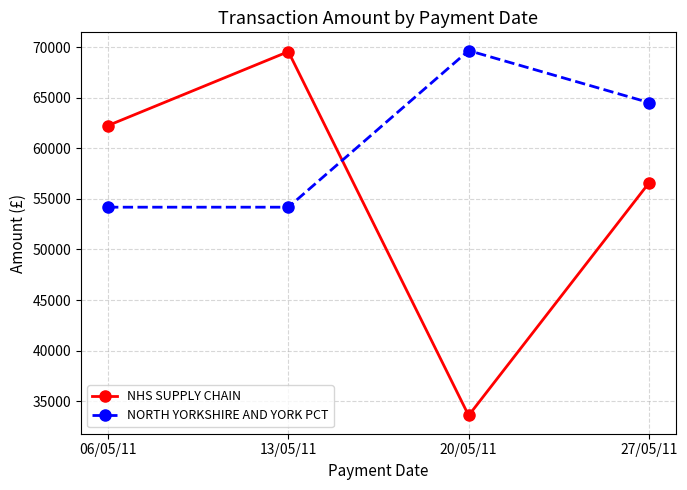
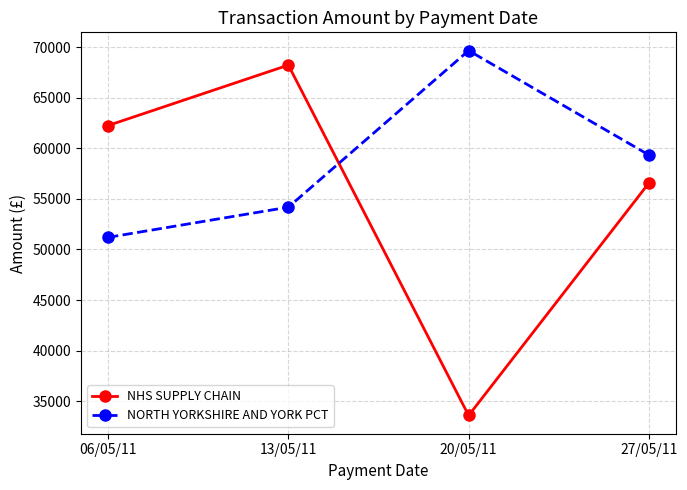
NORTH YORKSHIRE AND YORK PCT, 06/05/11: 54200 -> 51200
NHS SUPPLY CHAIN, 13/05/11: 69600 -> 68200
NORTH YORKSHIRE AND YORK PCT, 27/05/11: 64500 -> 59300
